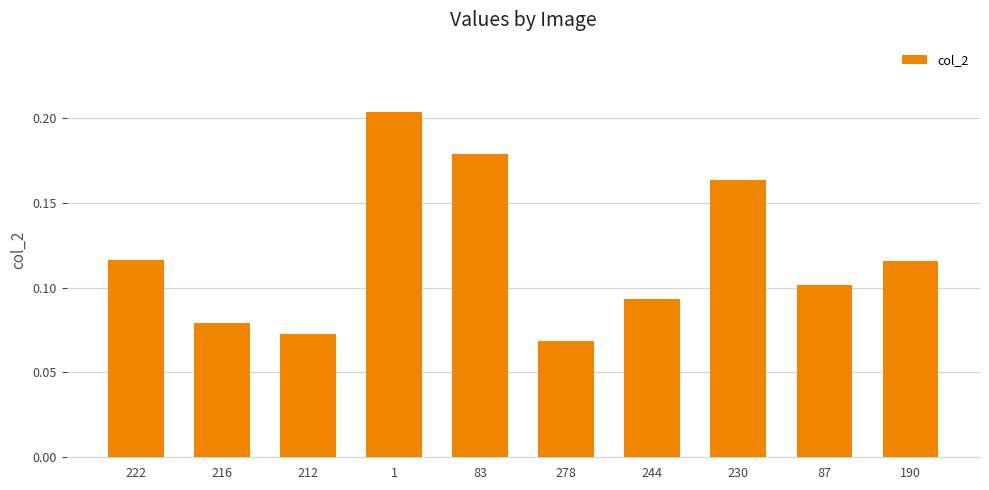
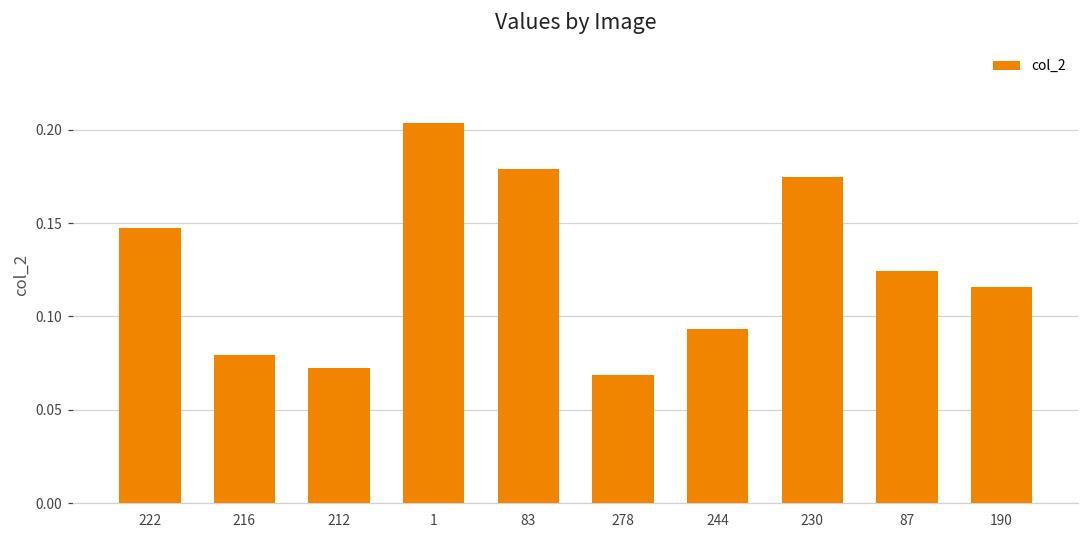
222: 0.116 -> 0.148
230: 0.164 -> 0.175
87: 0.102 -> 0.124
